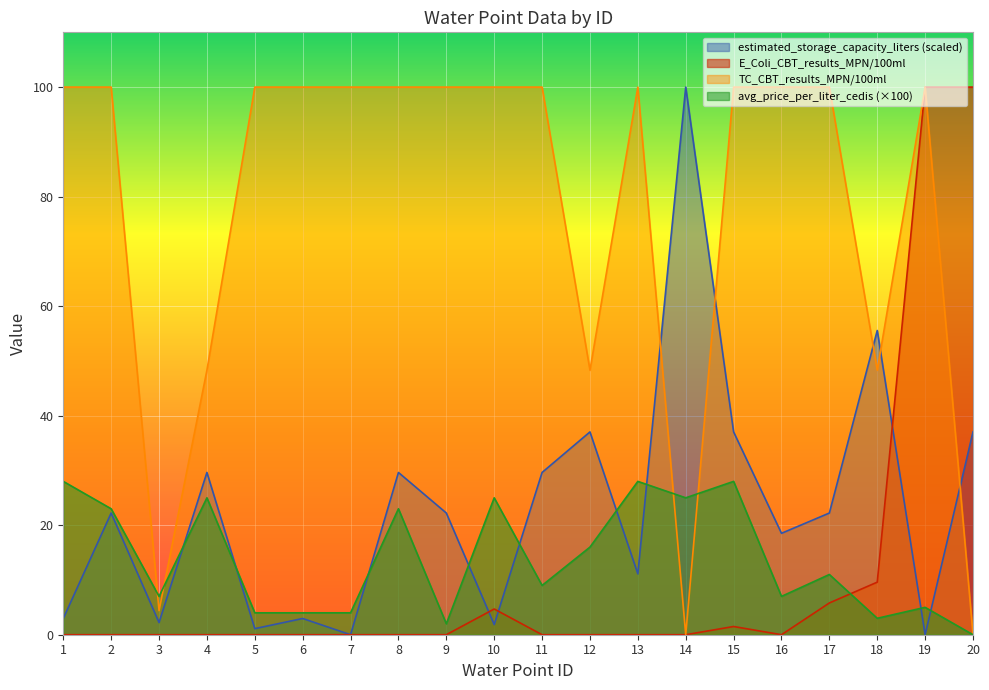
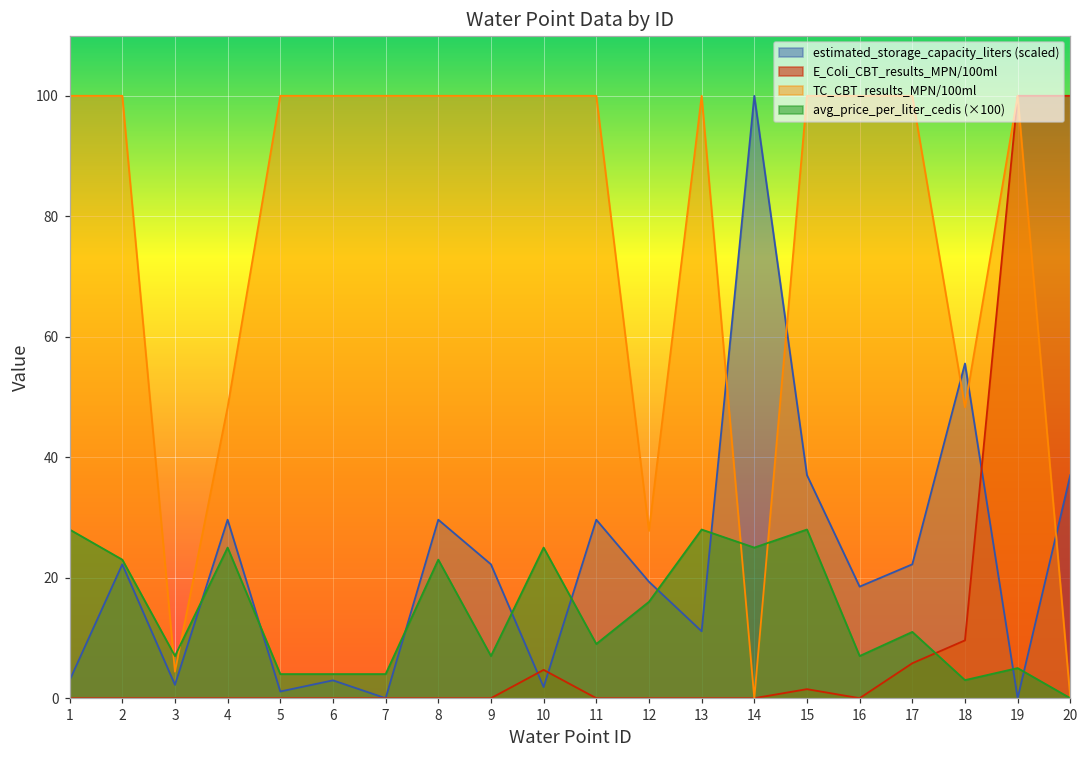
avg_price_per_liter_cedis (×100), 9: 2 -> 7
estimated_storage_capacity_liters (scaled), 12: 37 -> 19
TC_CBT_results_MPN/100ml, 12: 48 -> 28
